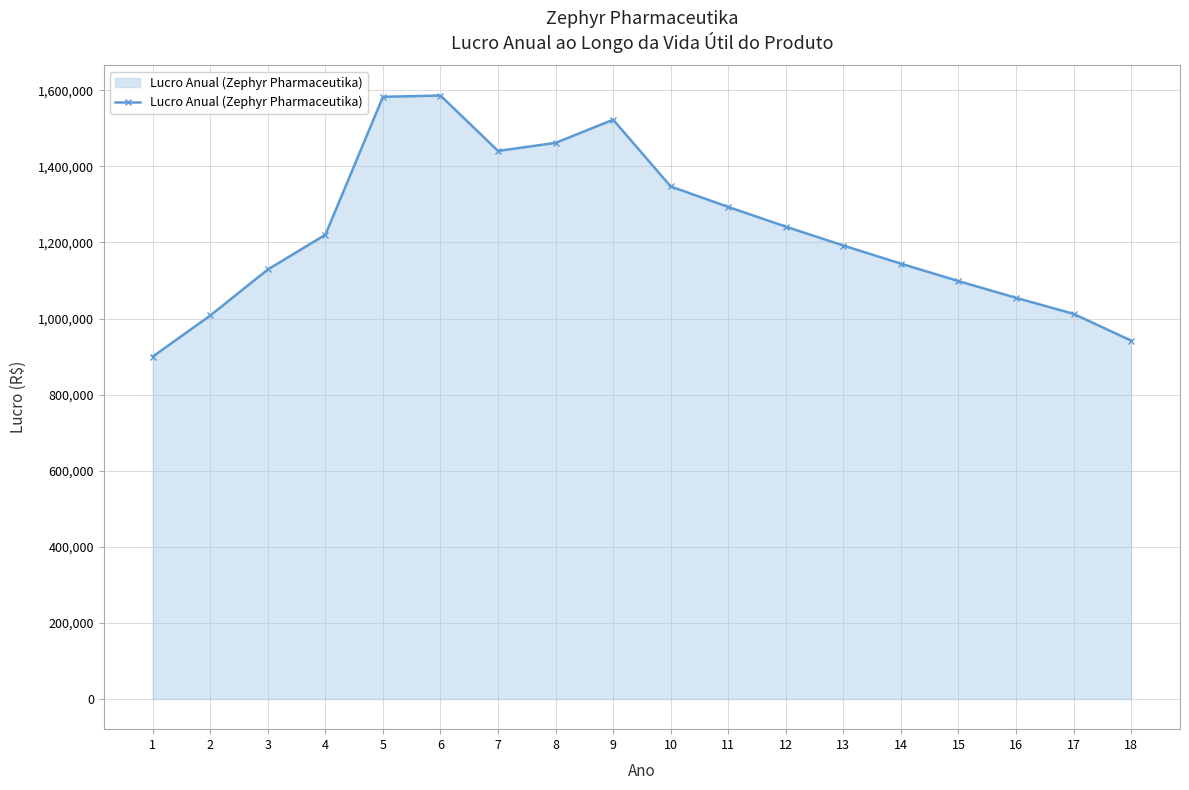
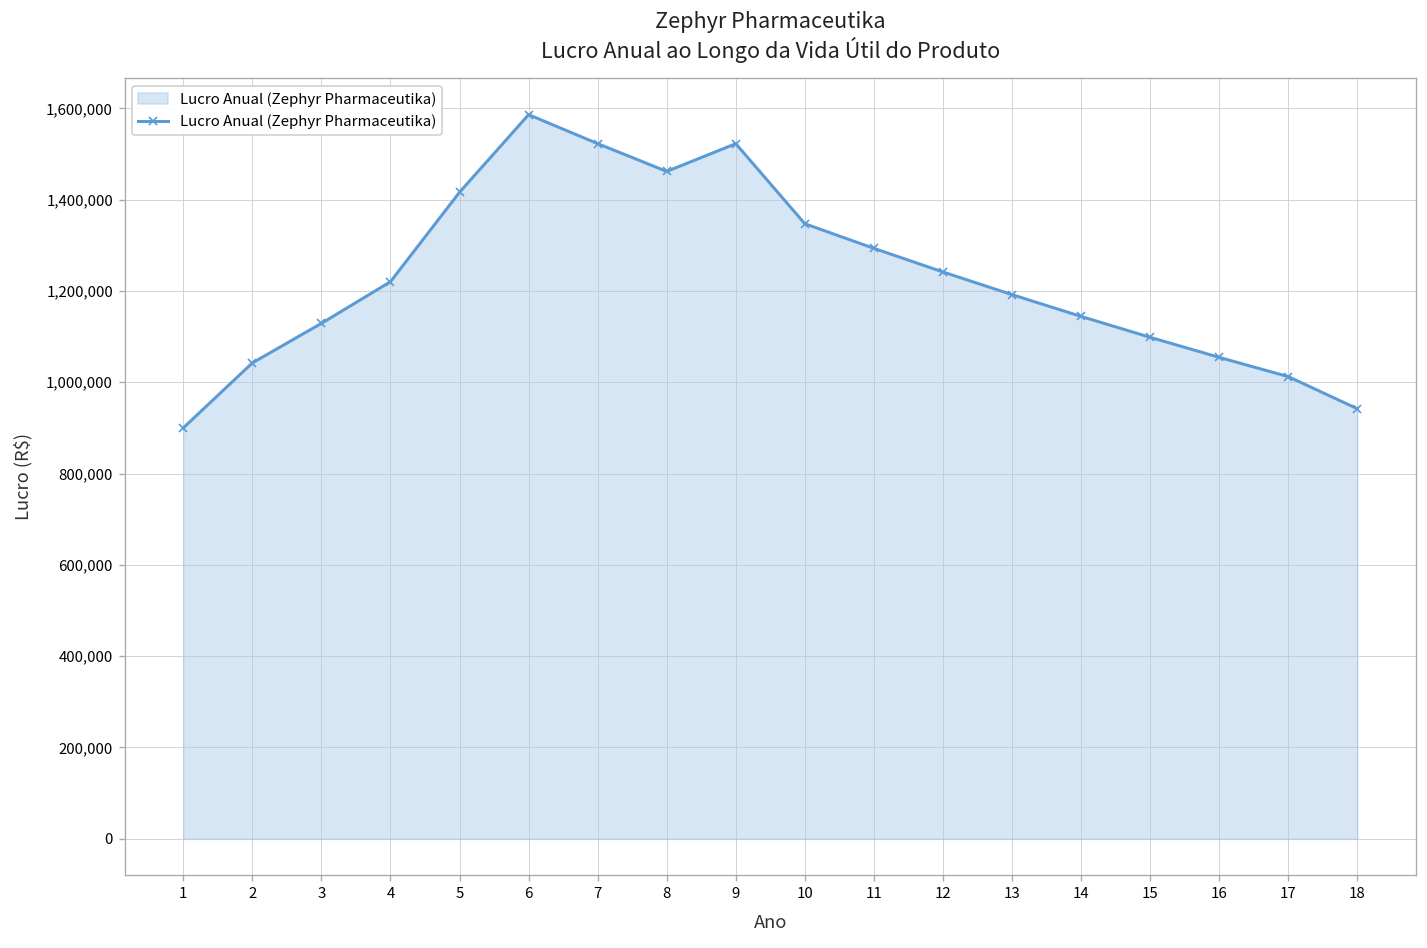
2: 1,010,000 -> 1,040,000
5: 1,580,000 -> 1,420,000
7: 1,440,000 -> 1,520,000
